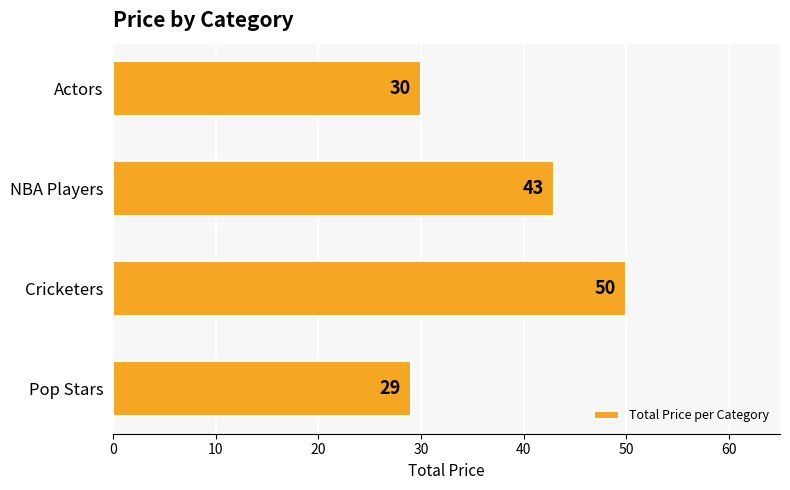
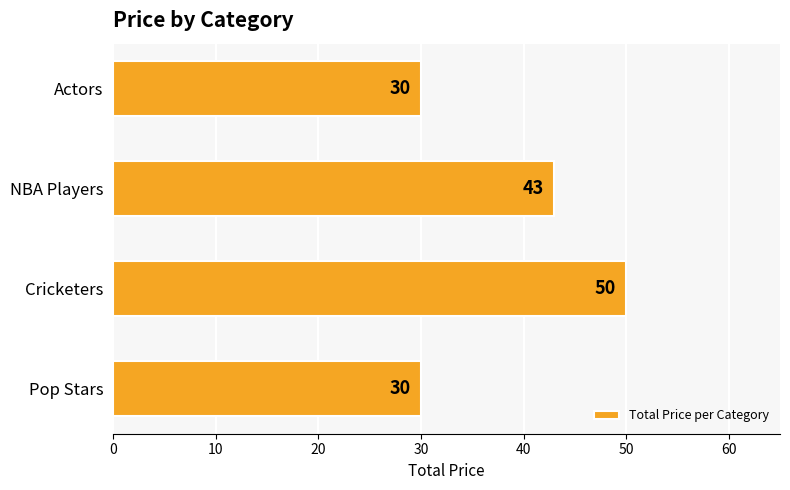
Pop Stars: 29 -> 30
